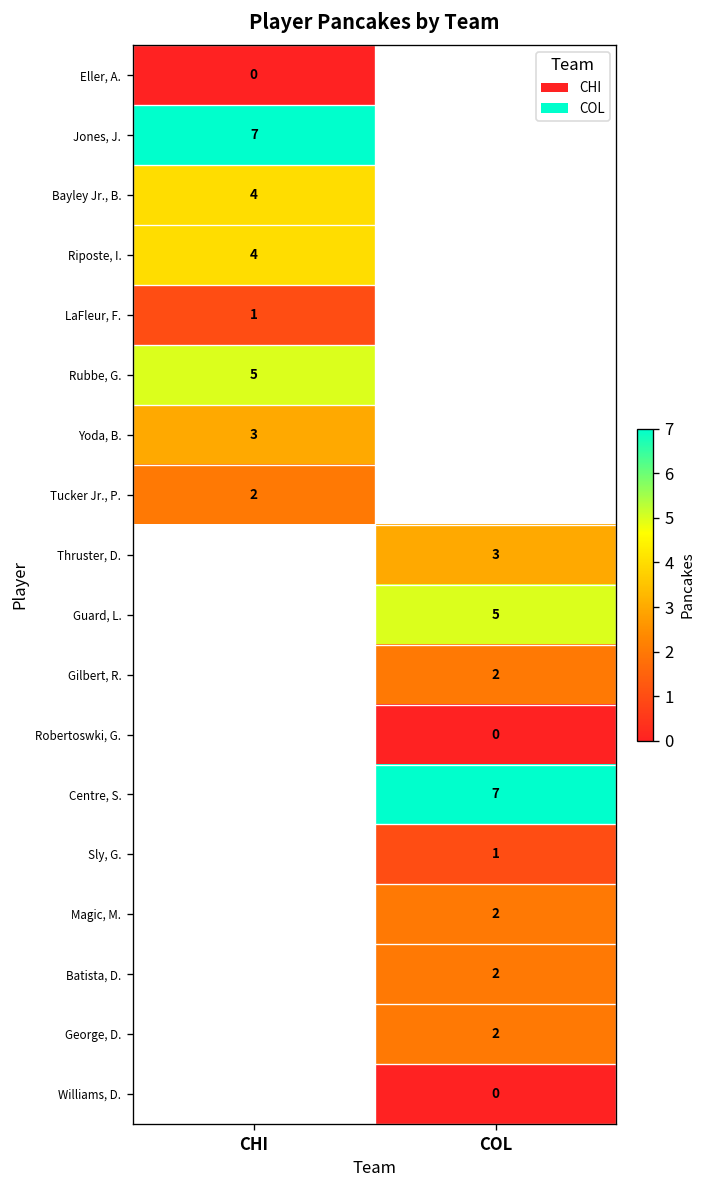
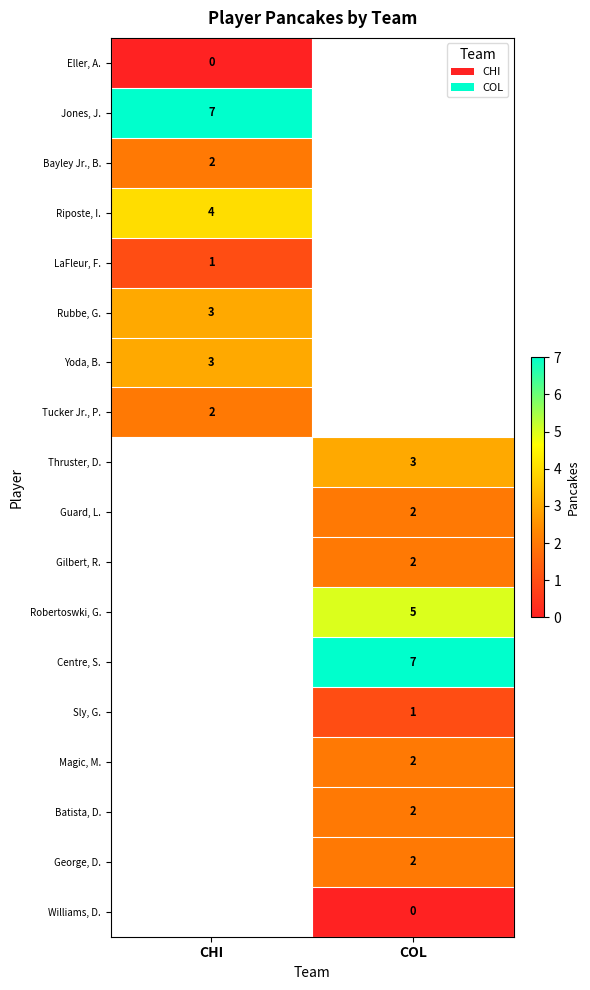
Bayley Jr., B., CHI: 4 -> 2
Rubbe, G., CHI: 5 -> 3
Guard, L., COL: 5 -> 2
Robertoswki, G., COL: 0 -> 5
